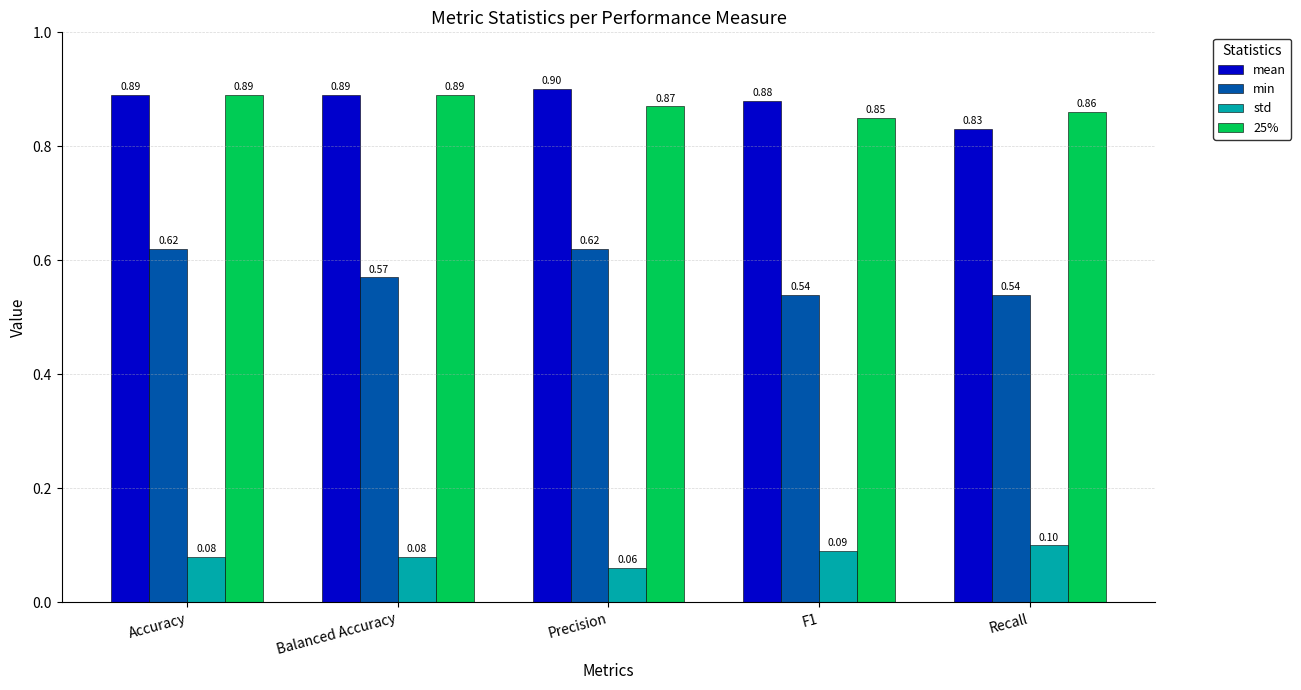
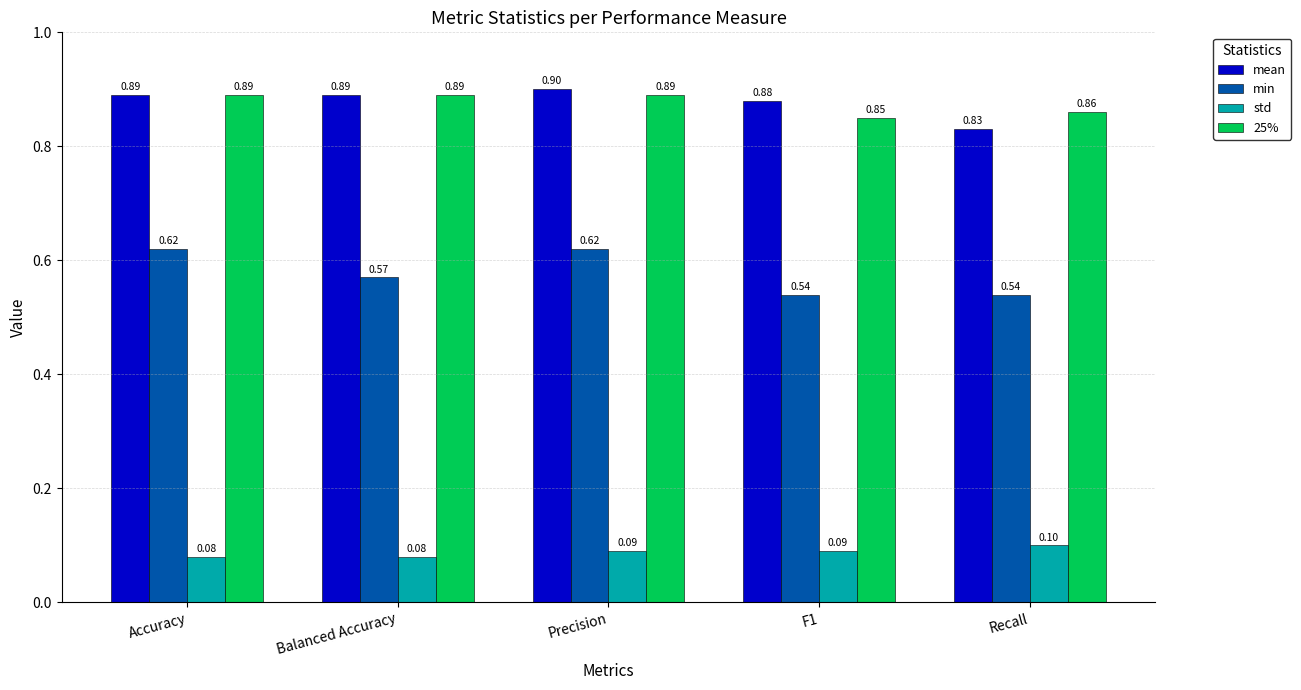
std, Precision: 0.06 -> 0.09
25%, Precision: 0.87 -> 0.89
